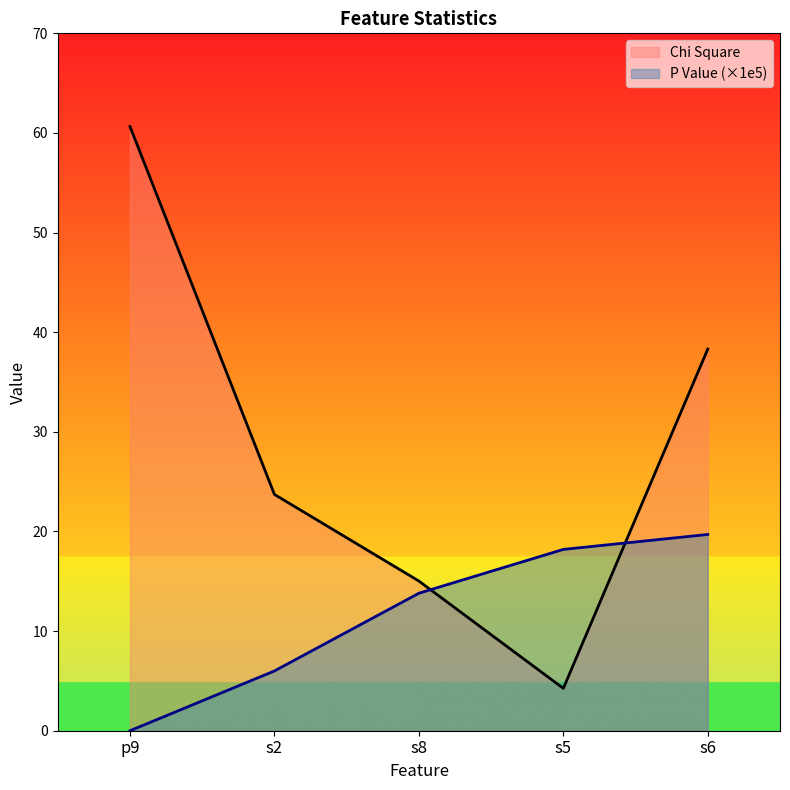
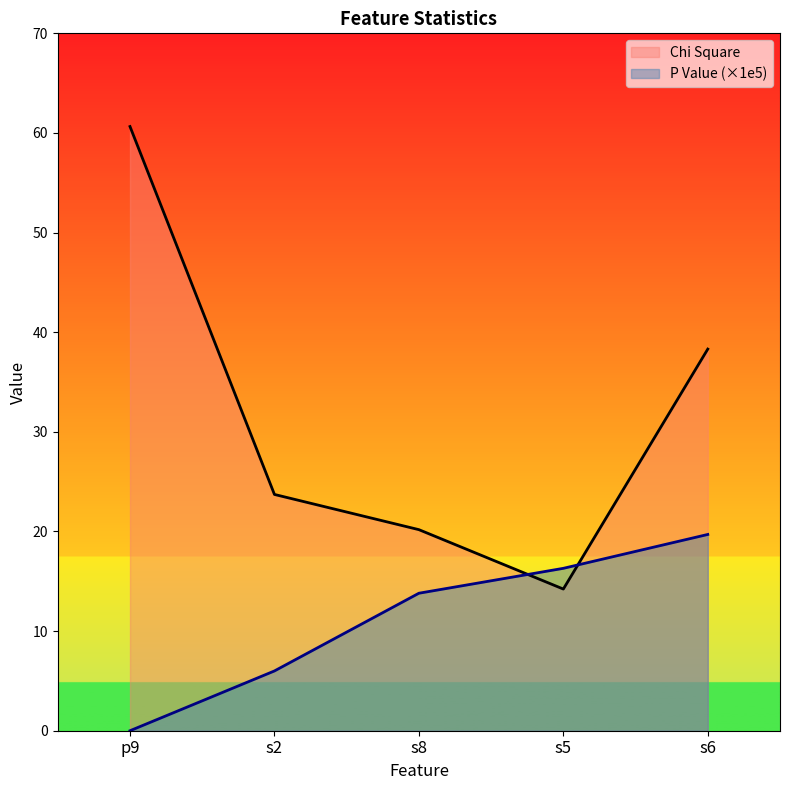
Chi Square, s8: 15 -> 20
Chi Square, s5: 4 -> 14
P Value (×1e5), s5: 18 -> 16
